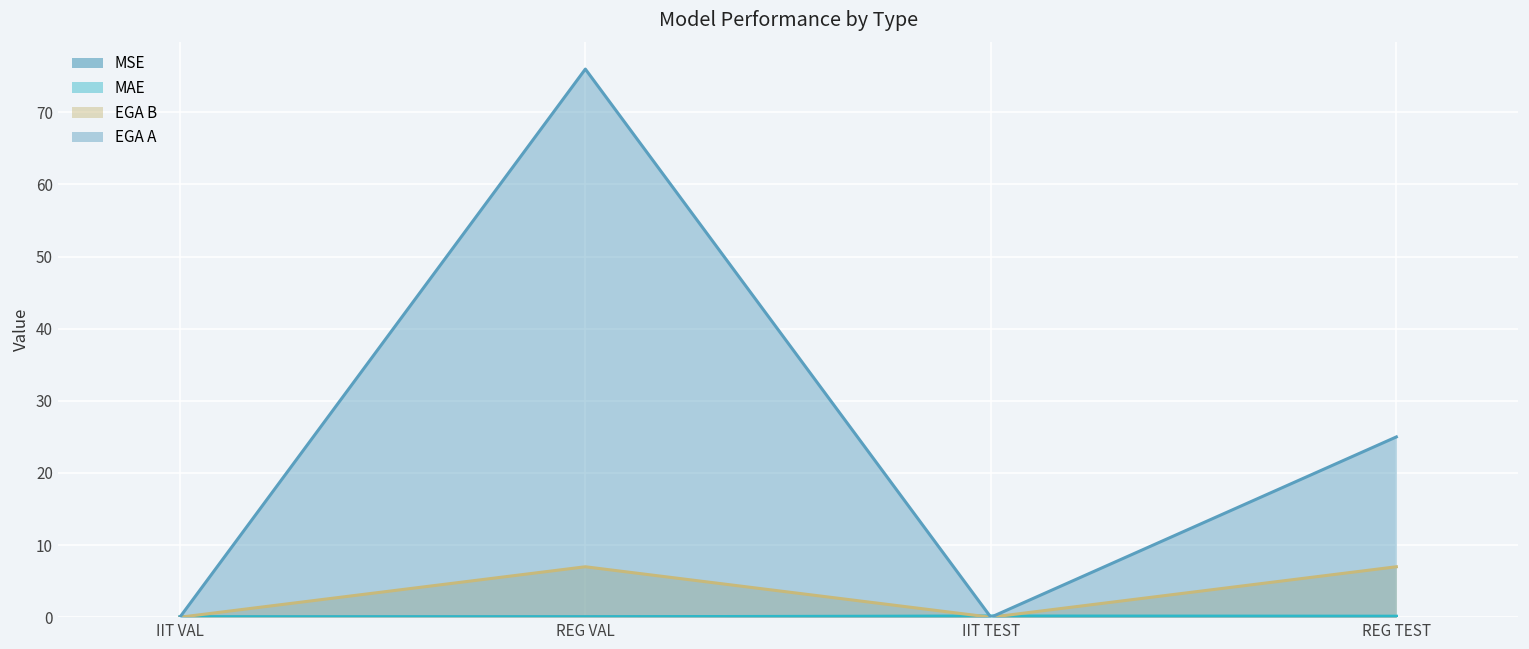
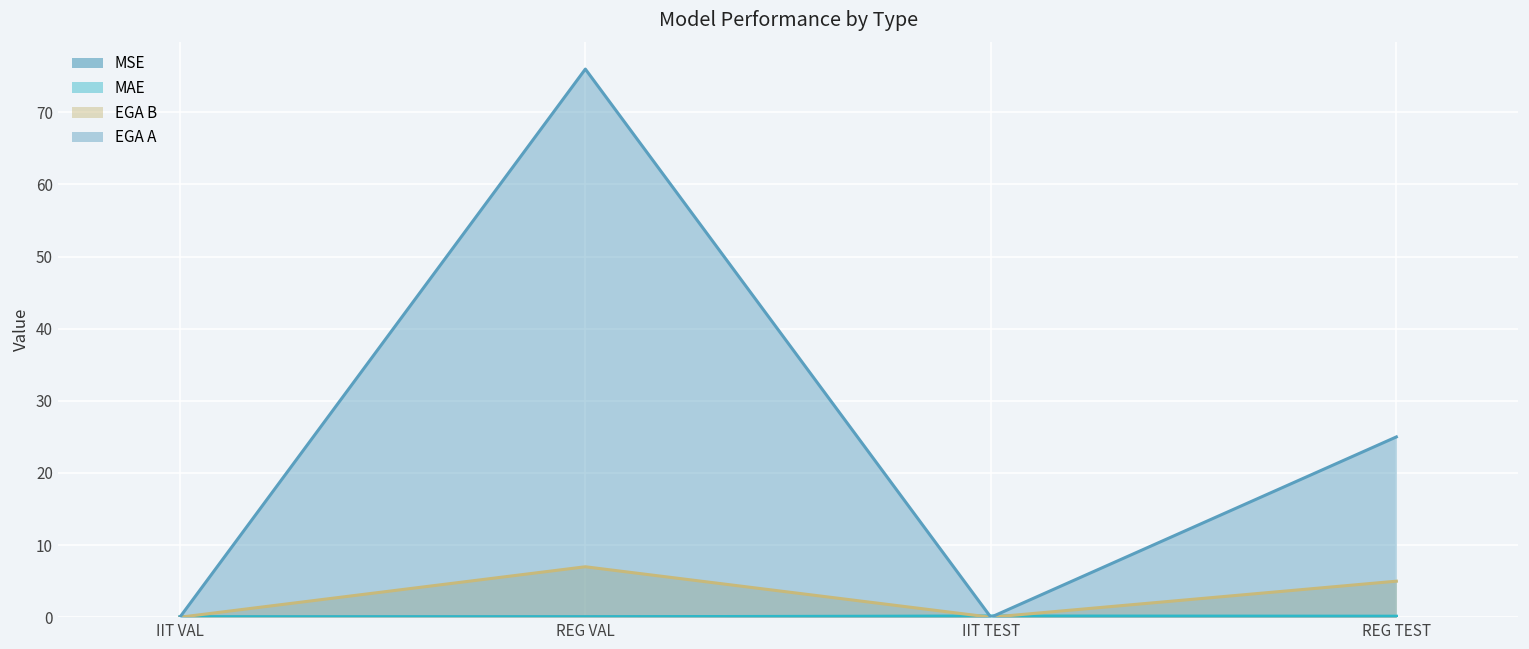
EGA B, REG TEST: 7 -> 5
